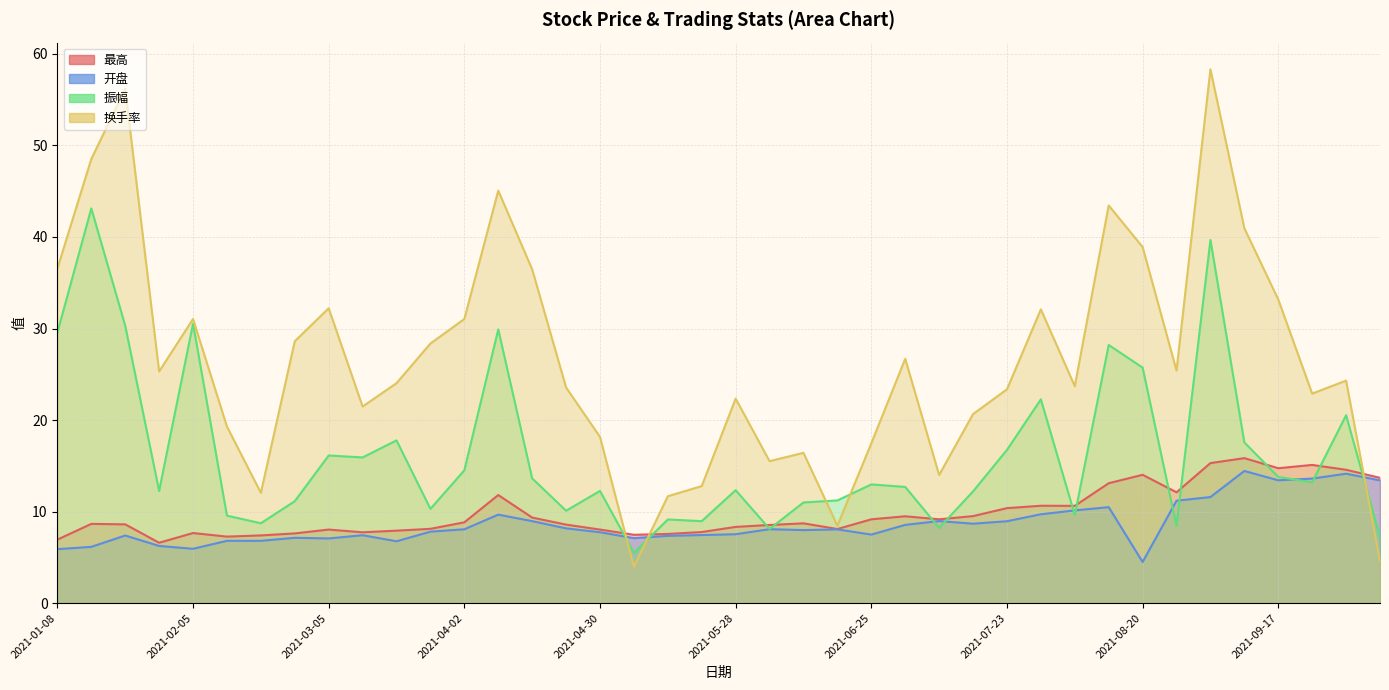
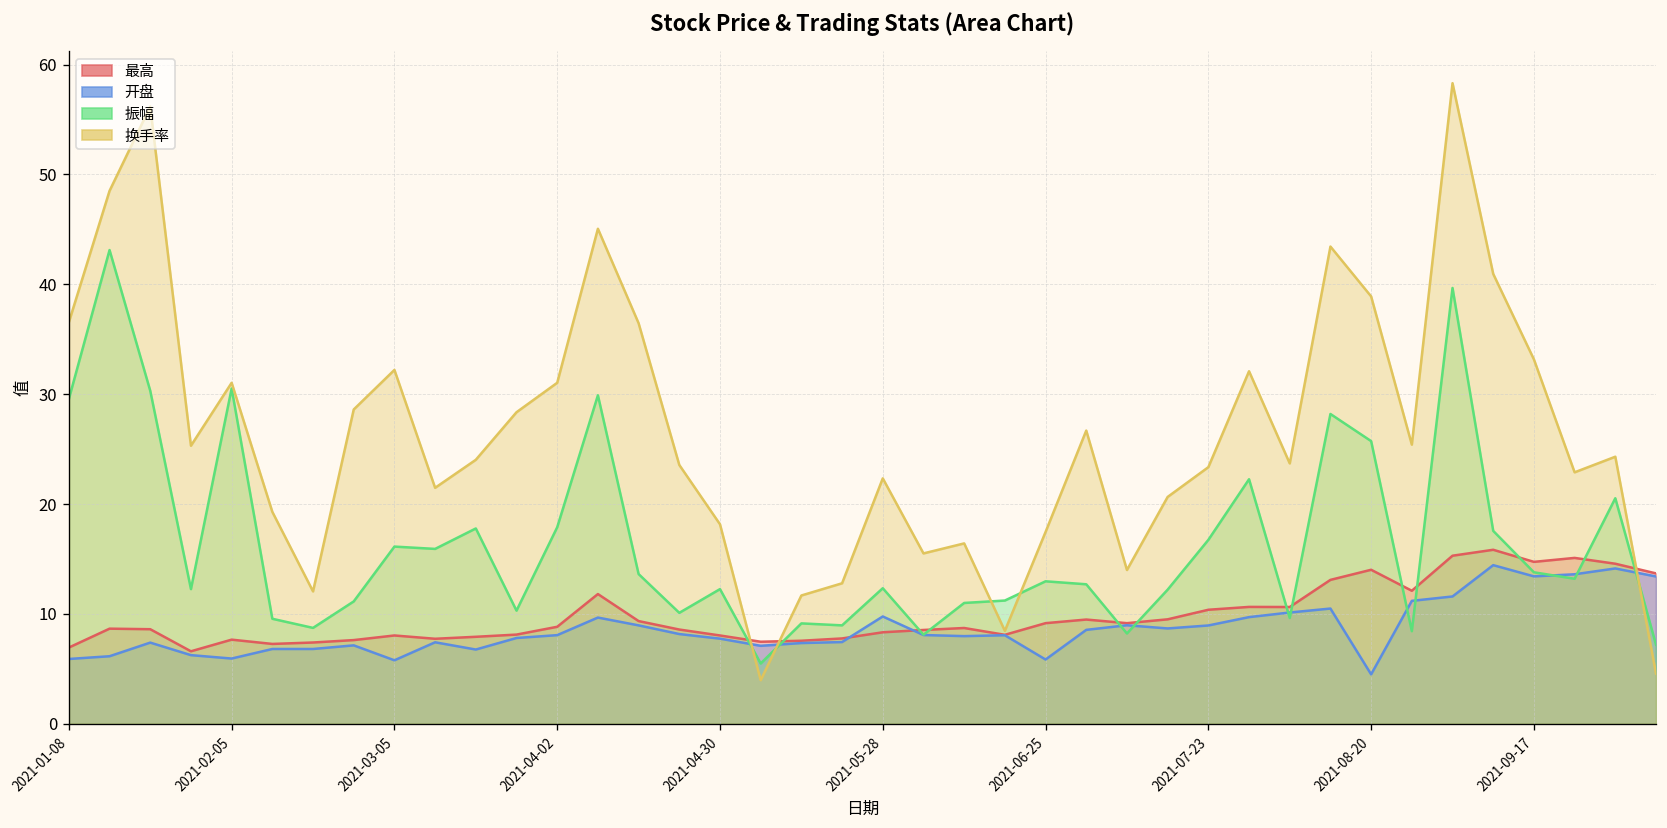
开盘, 2021-03-05: 7 -> 6
振幅, 2021-04-02: 15 -> 18
开盘, 2021-05-28: 8 -> 10
开盘, 2021-06-25: 7 -> 6
